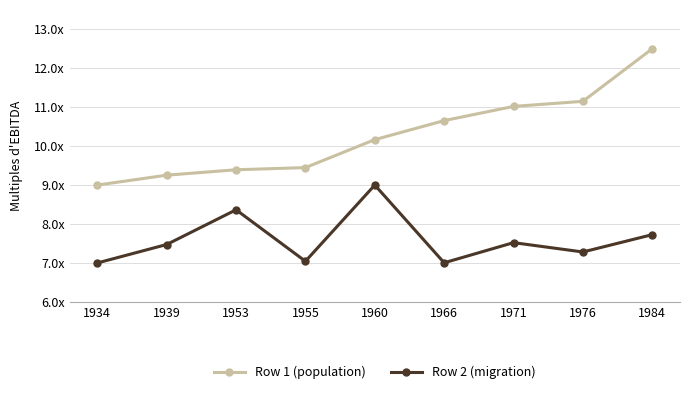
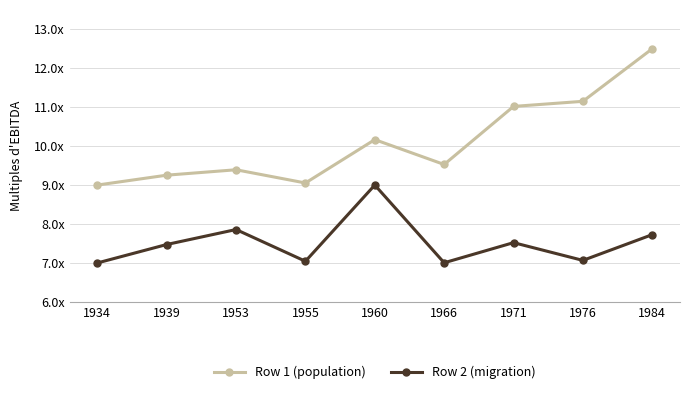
Row 2 (migration), 1953: 8.4x -> 7.9x
Row 1 (population), 1955: 9.4x -> 9.1x
Row 1 (population), 1966: 10.7x -> 9.5x
Row 2 (migration), 1976: 7.3x -> 7.1x
